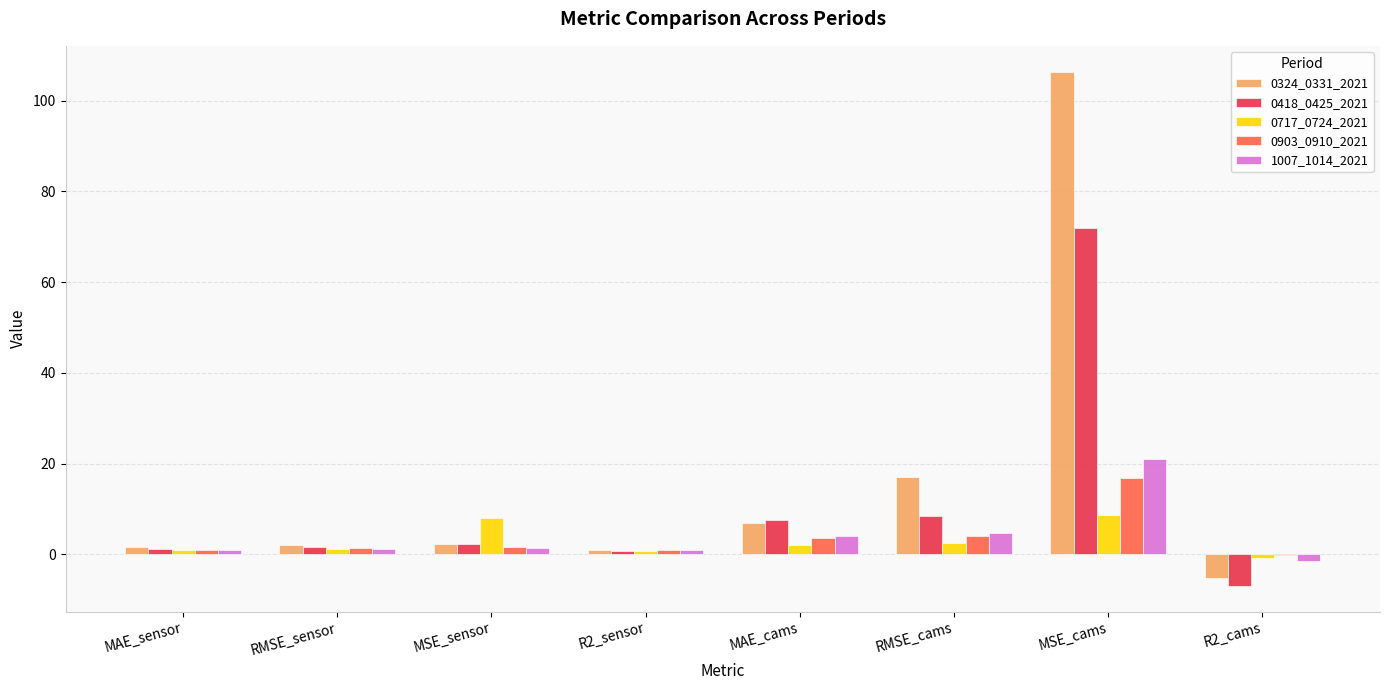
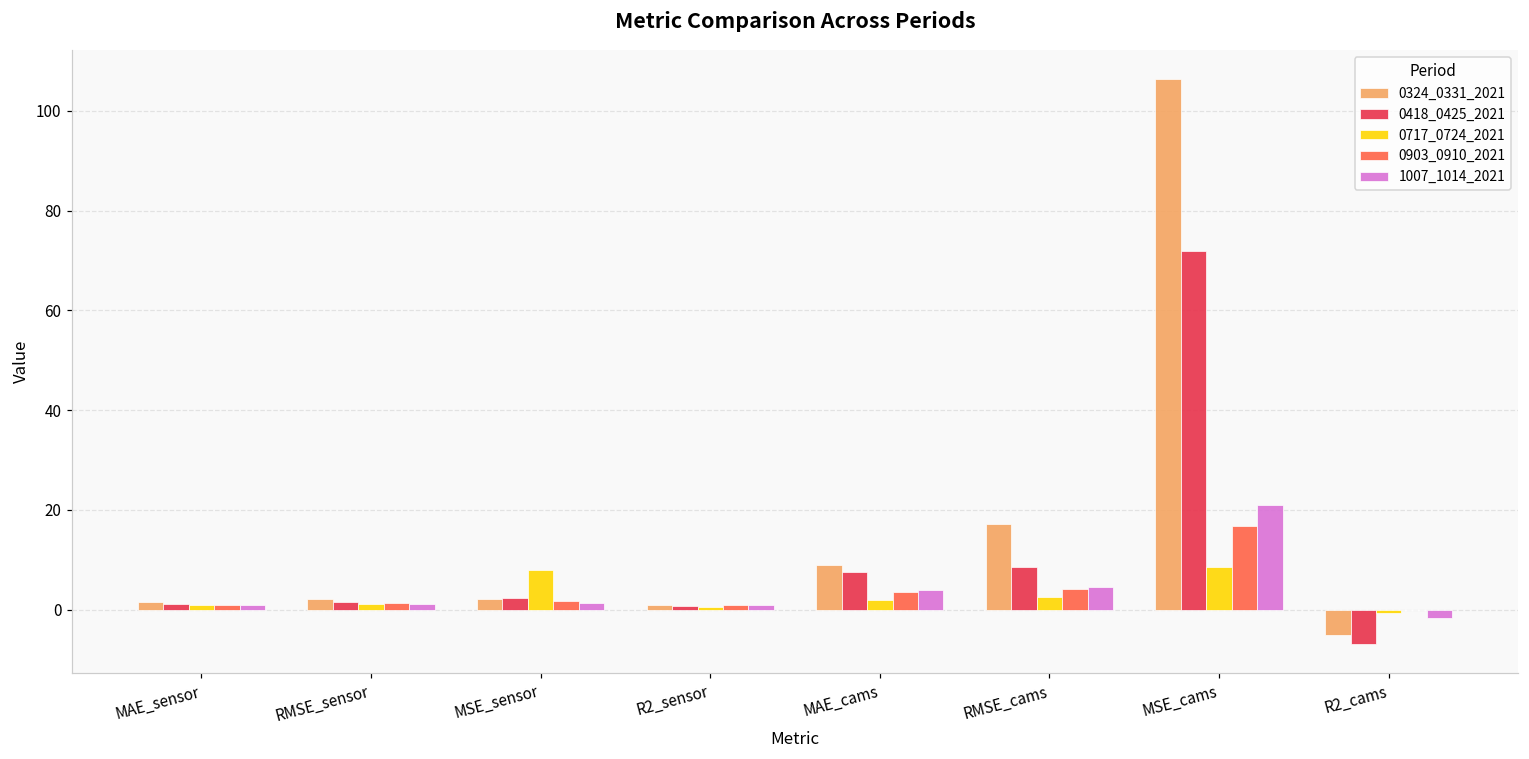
0324_0331_2021, MAE_cams: 7 -> 9
